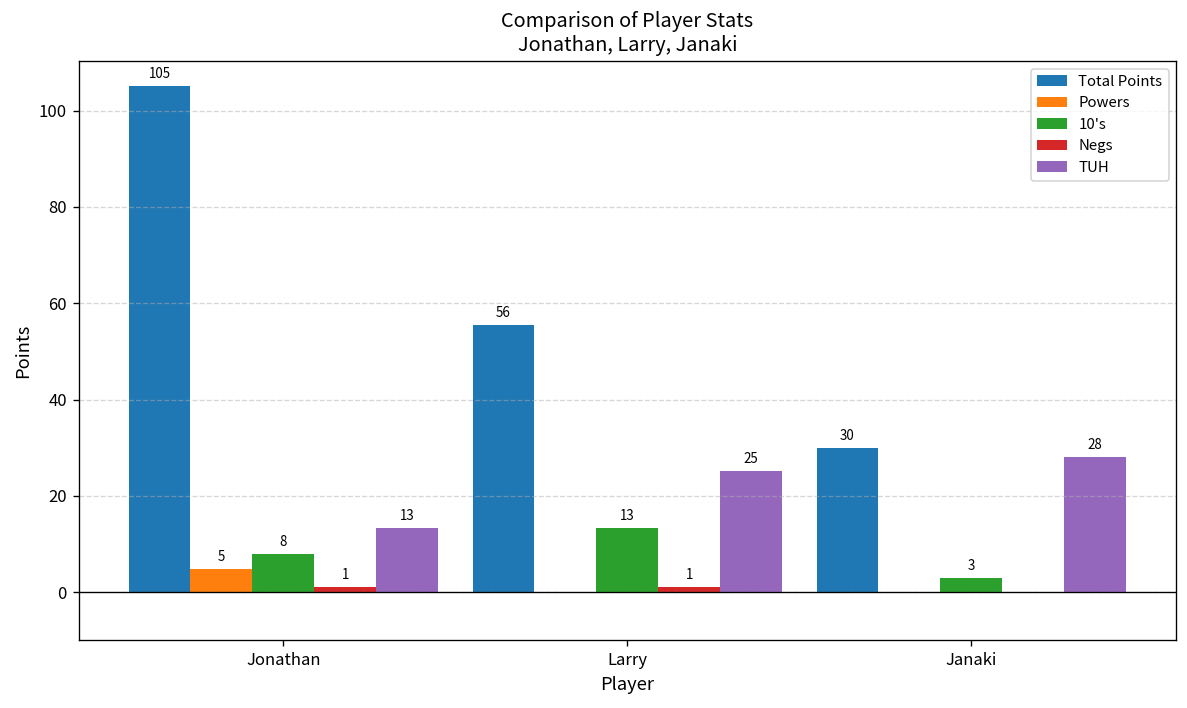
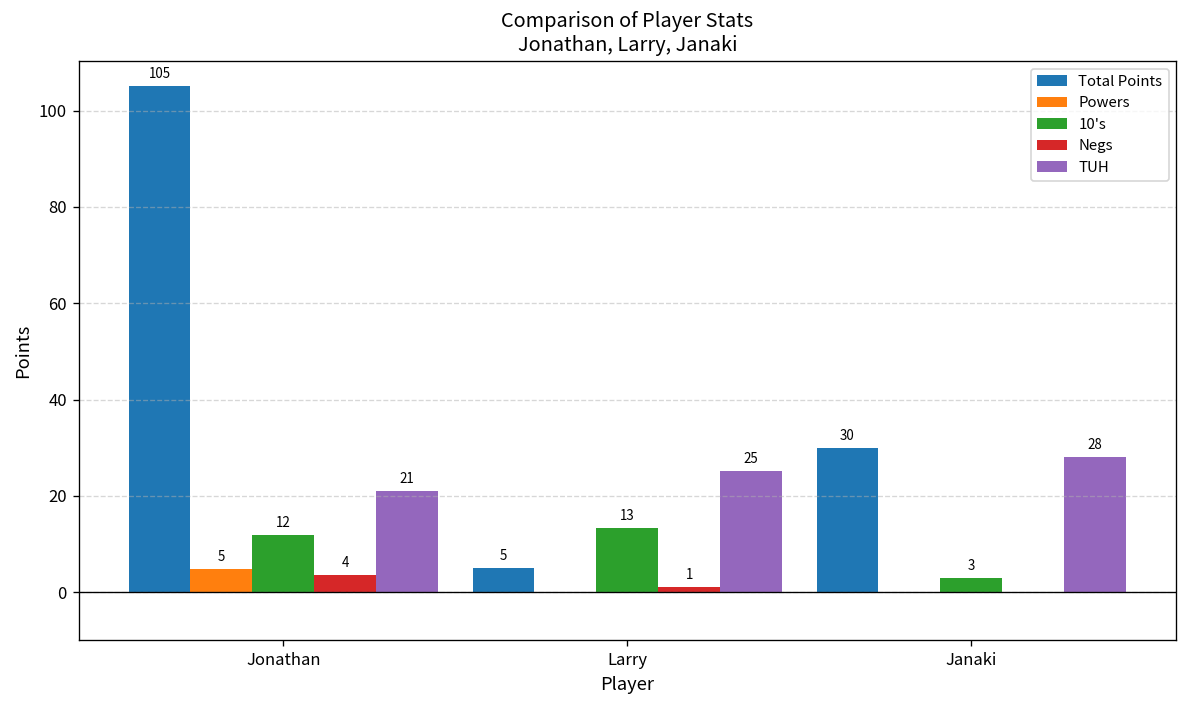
10's, Jonathan: 8 -> 12
Negs, Jonathan: 1 -> 4
TUH, Jonathan: 13 -> 21
Total Points, Larry: 56 -> 5
